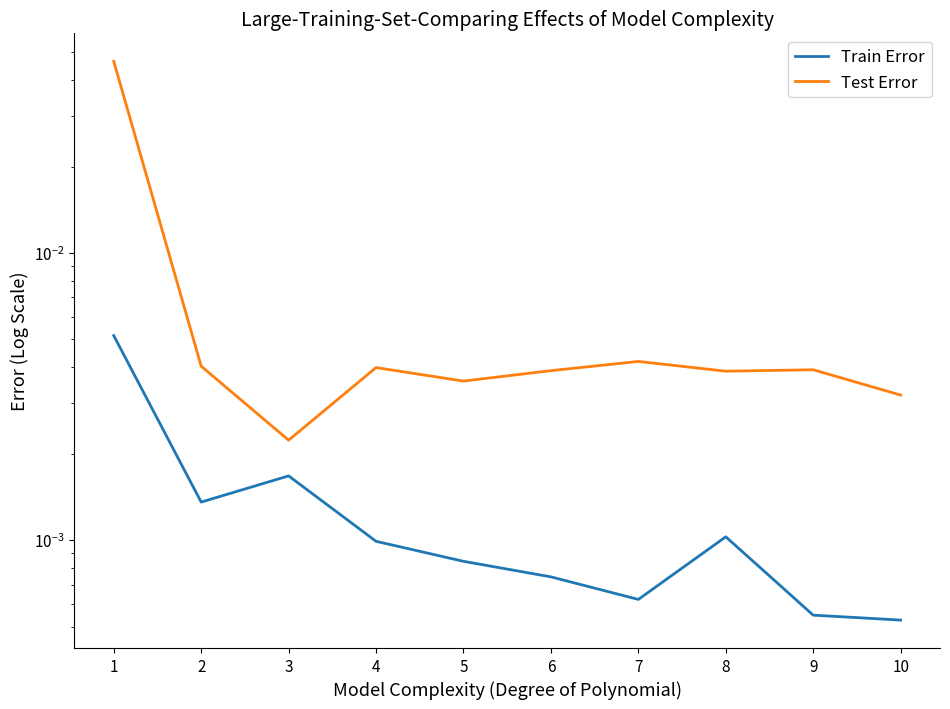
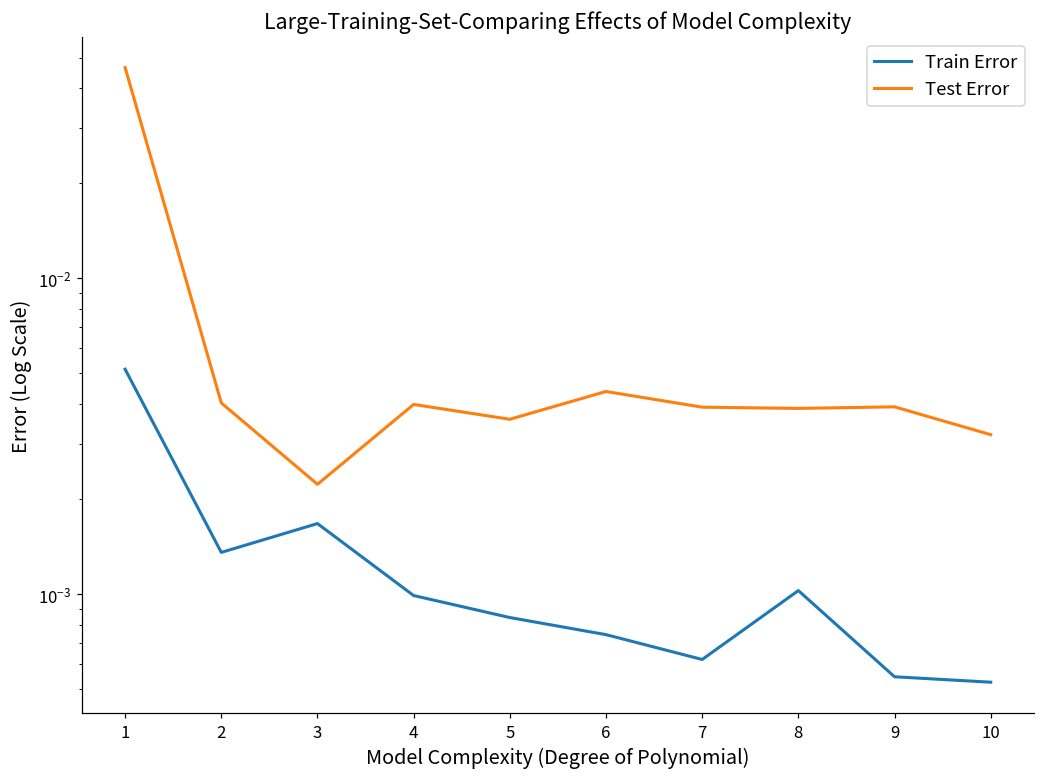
Test Error, 6: 0.0039 -> 0.0044
Test Error, 7: 0.0042 -> 0.0039
